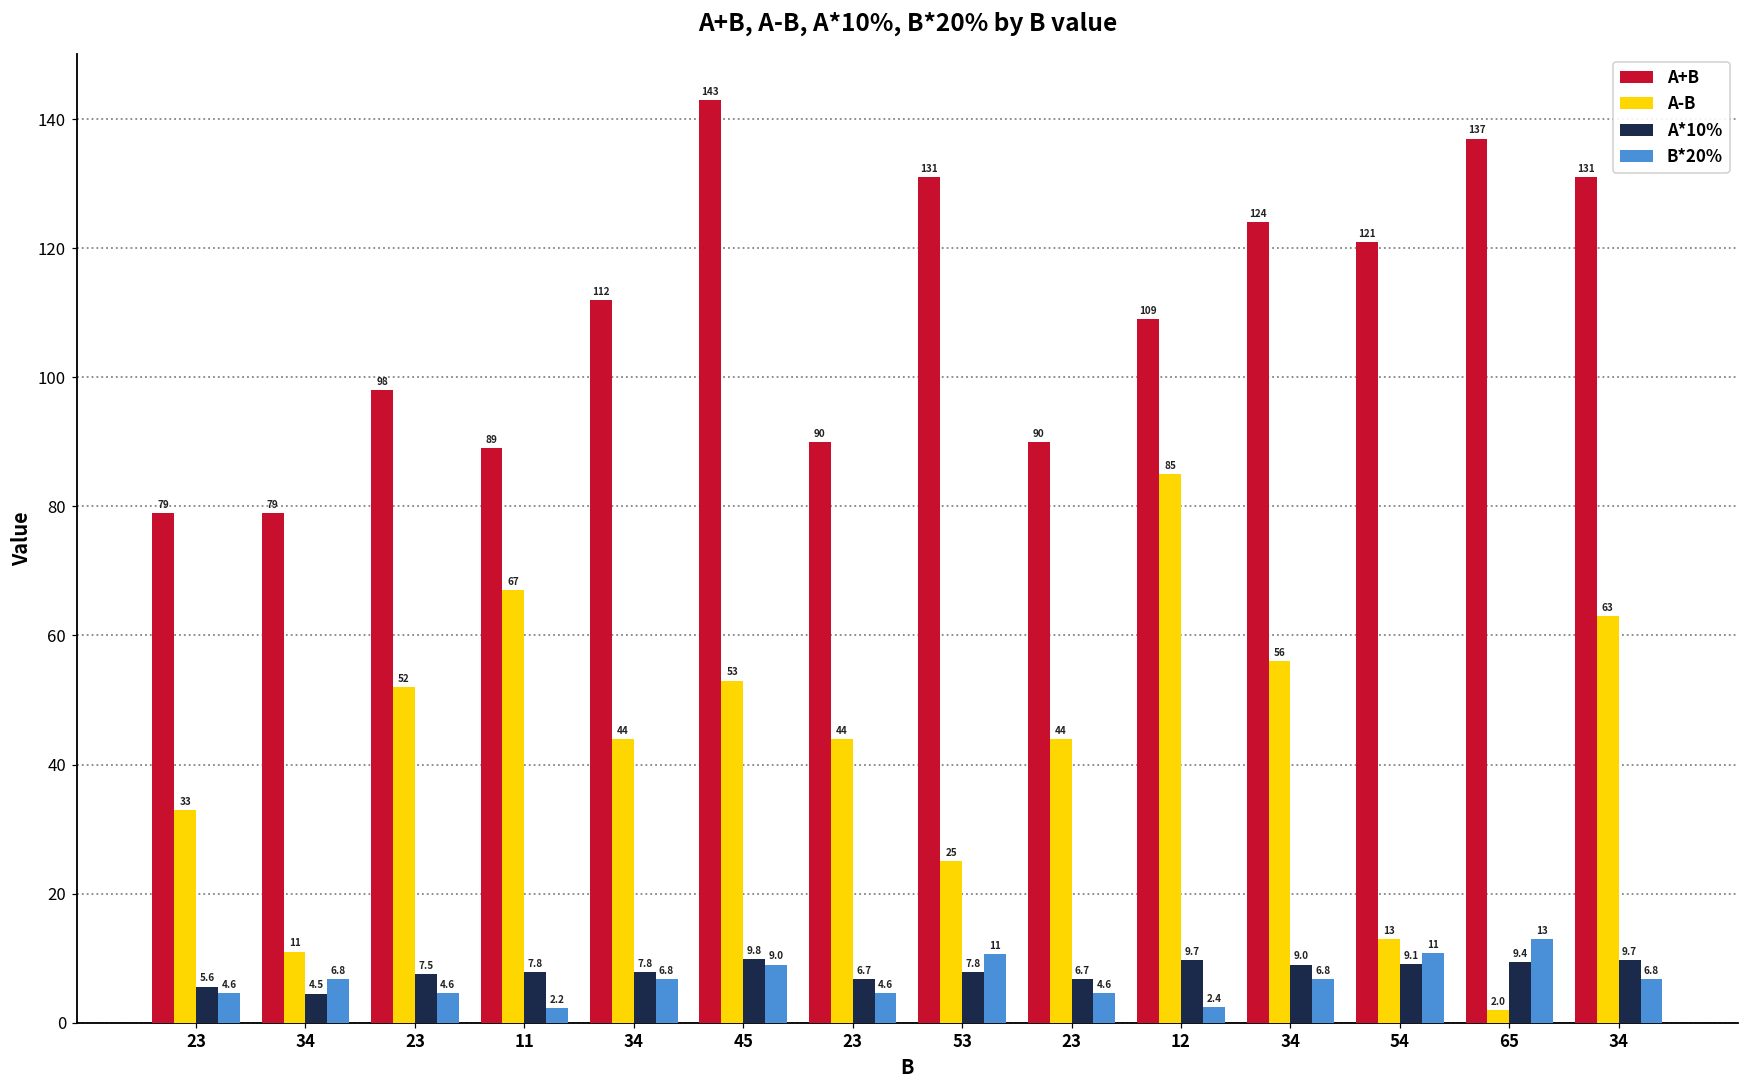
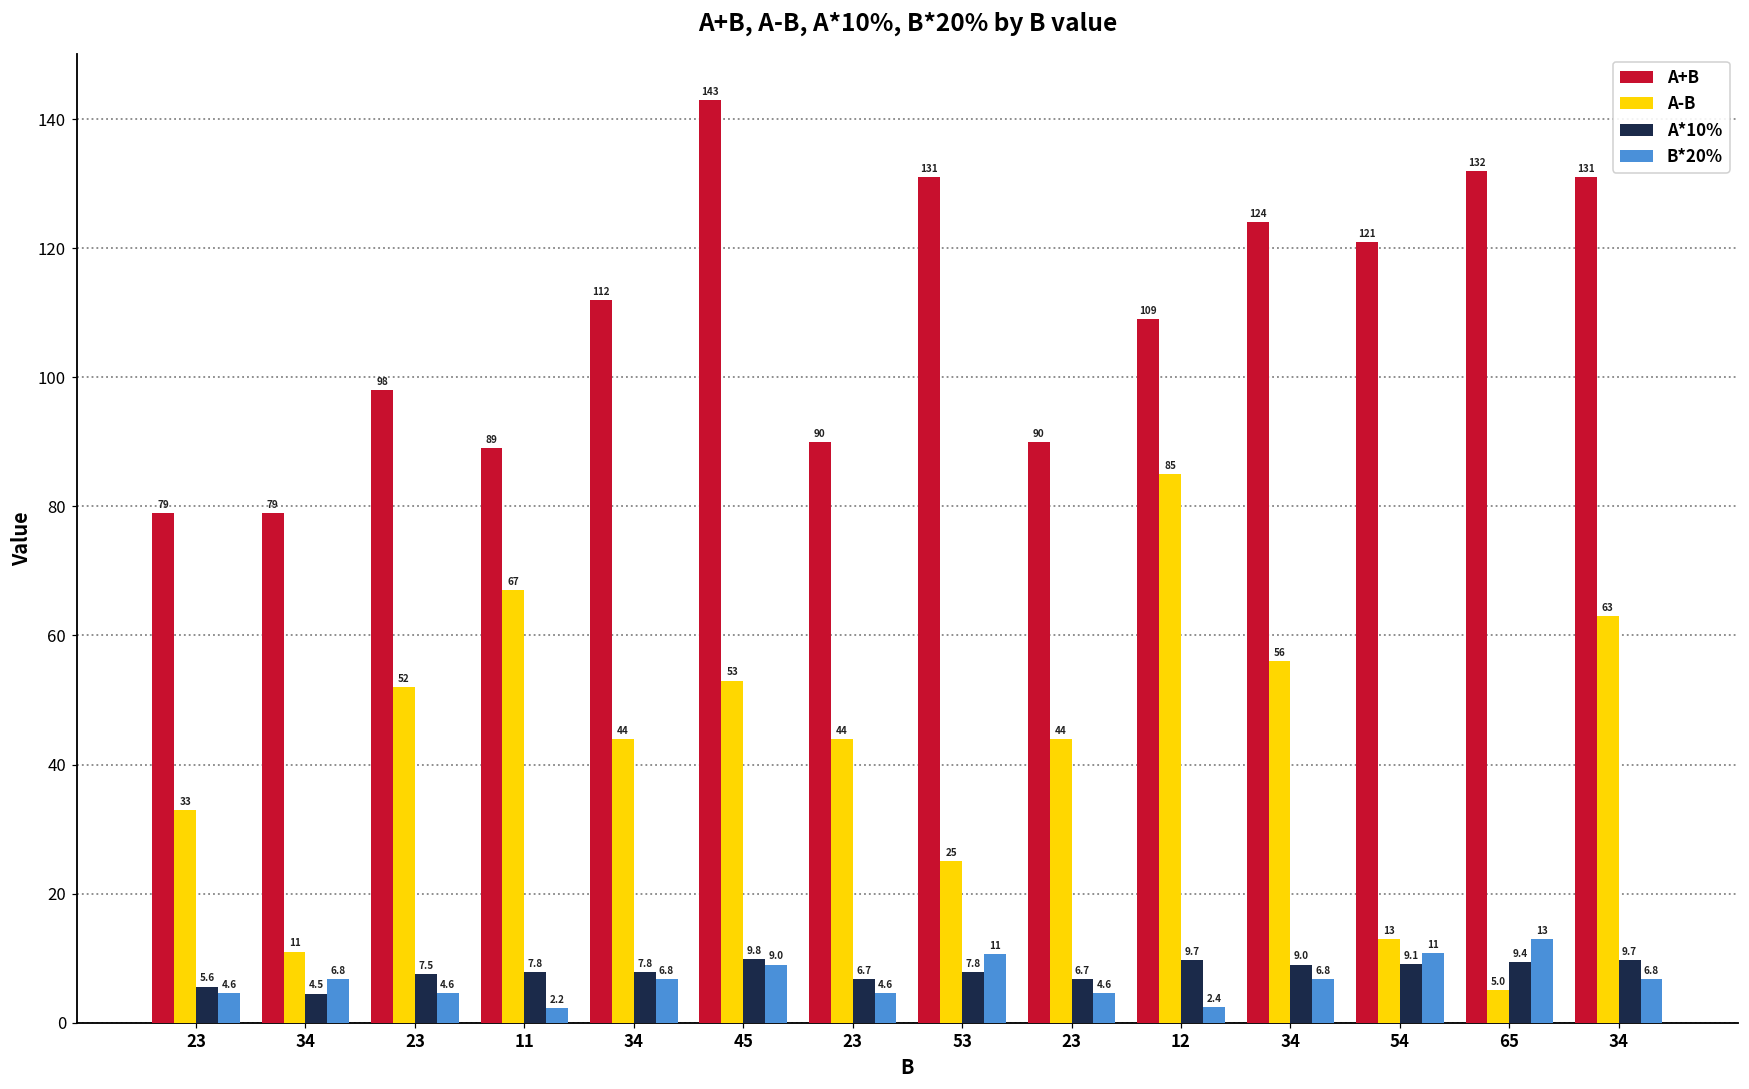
A+B, 65: 137 -> 132
A-B, 65: 2.0 -> 5.0
